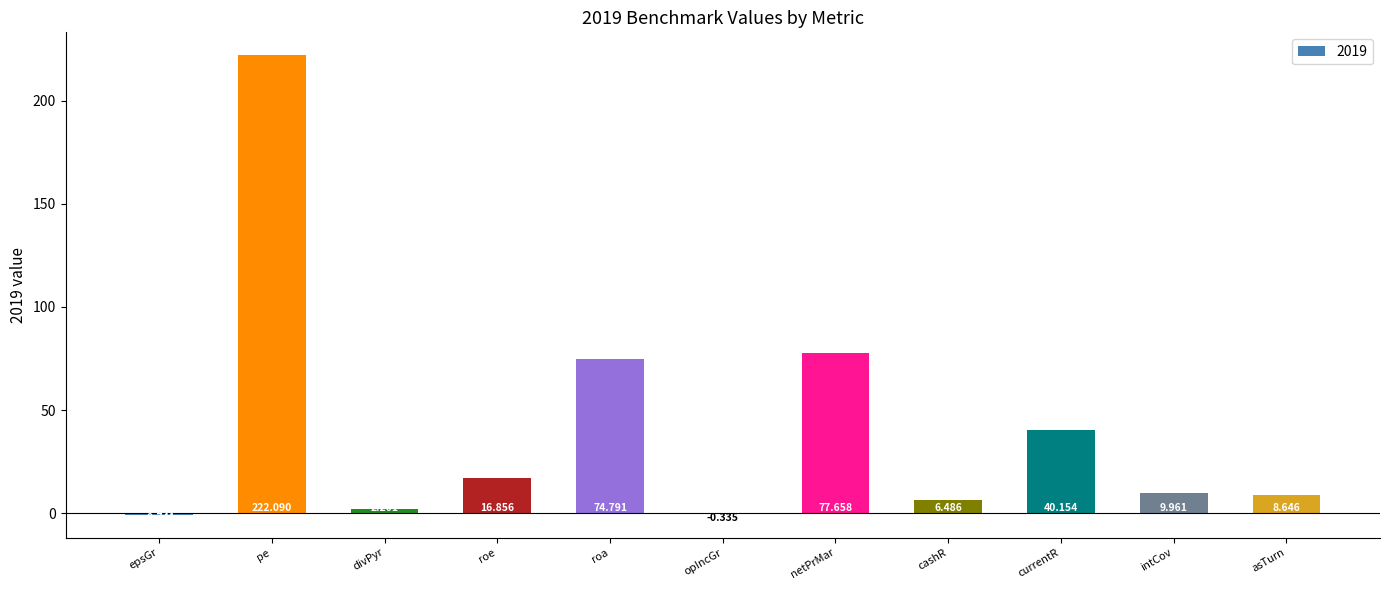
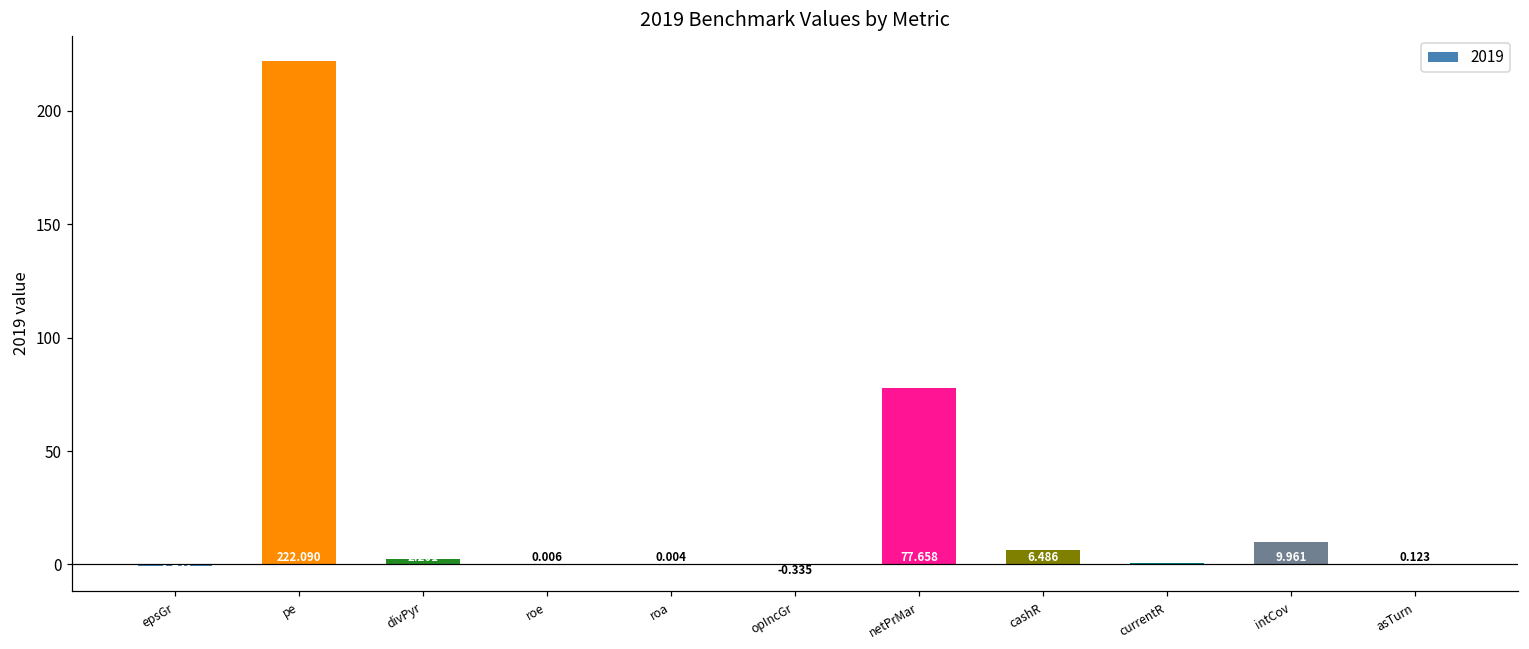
roe: 16.856 -> 0.006
roa: 74.791 -> 0.004
currentR: 40 -> 1
asTurn: 8.646 -> 0.123
